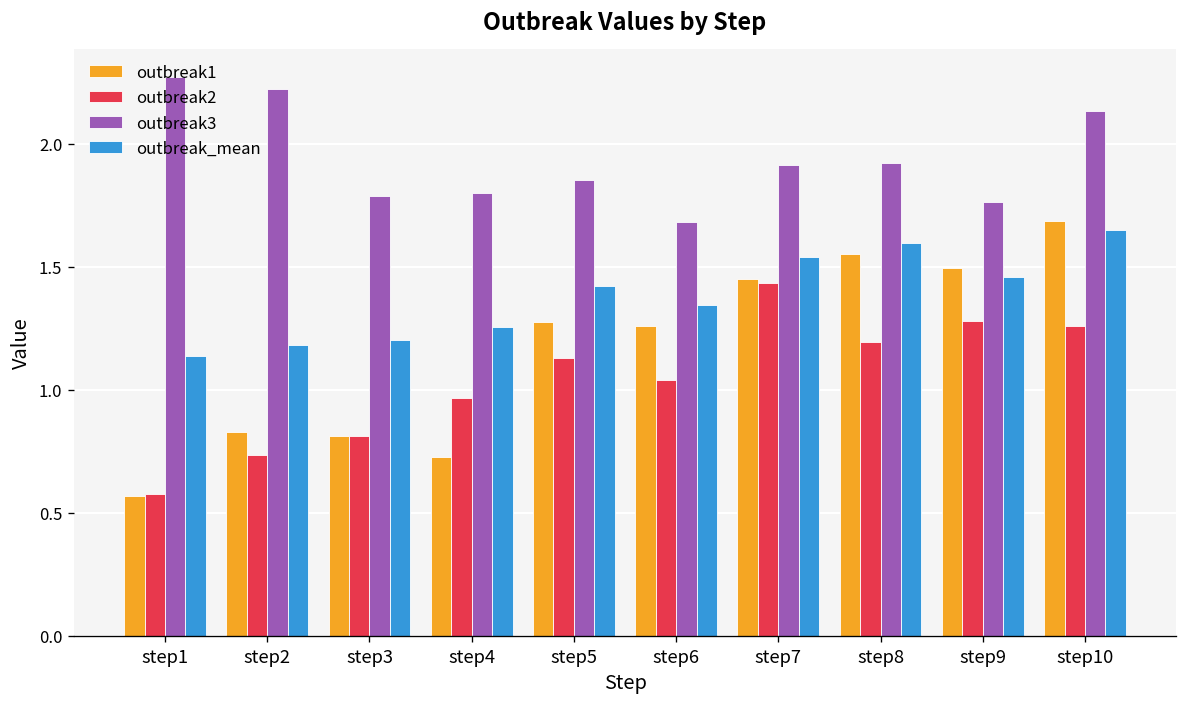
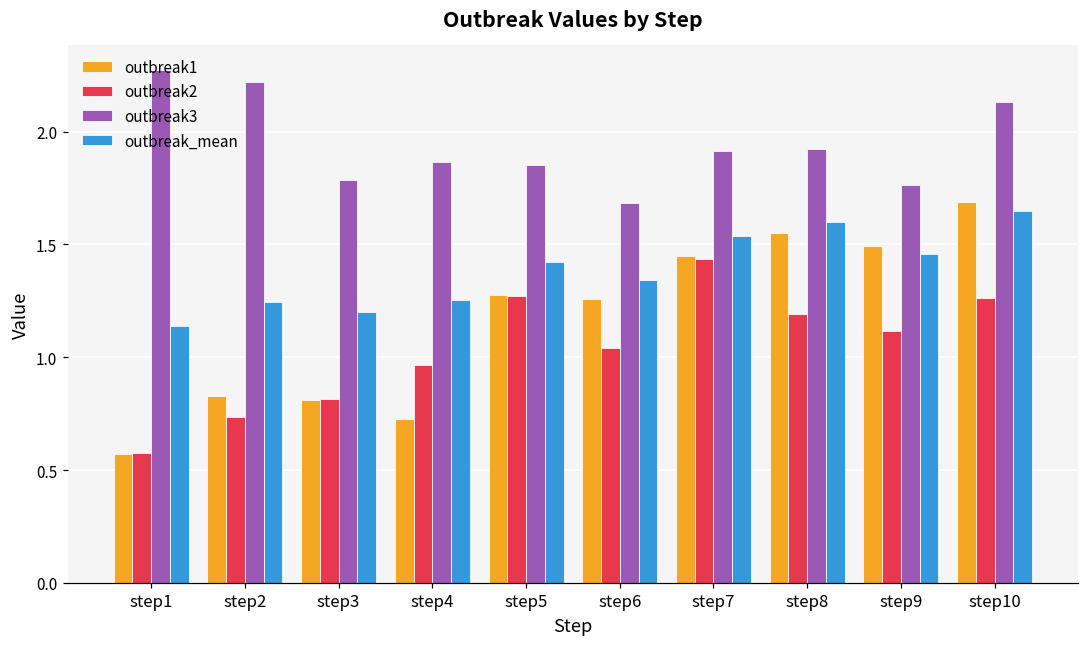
outbreak_mean, step2: 1.18 -> 1.24
outbreak3, step4: 1.80 -> 1.87
outbreak2, step5: 1.13 -> 1.27
outbreak2, step9: 1.28 -> 1.12
